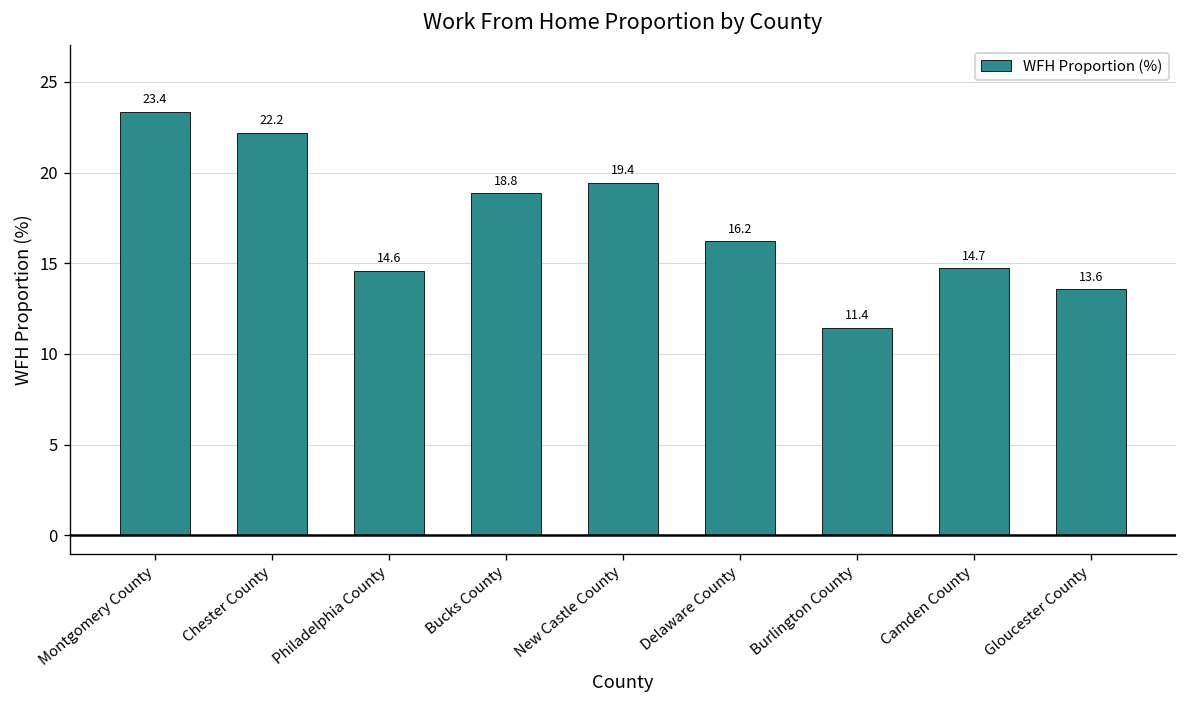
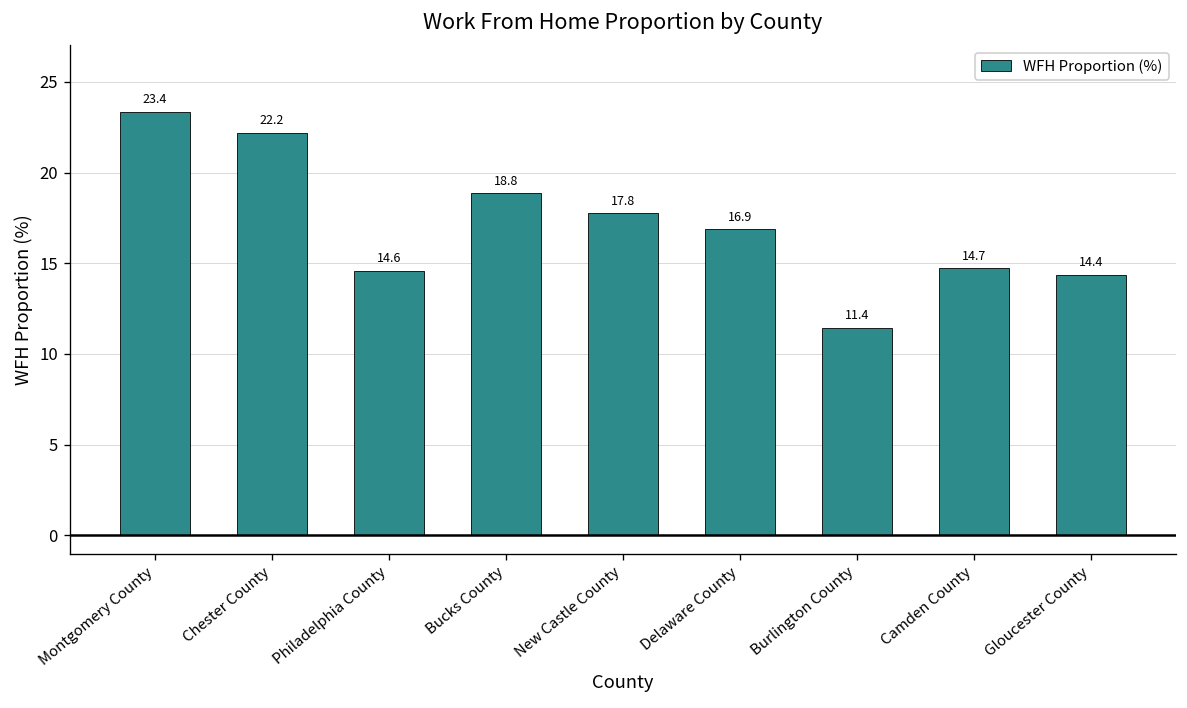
New Castle County: 19.4 -> 17.8
Delaware County: 16.2 -> 16.9
Gloucester County: 13.6 -> 14.4
